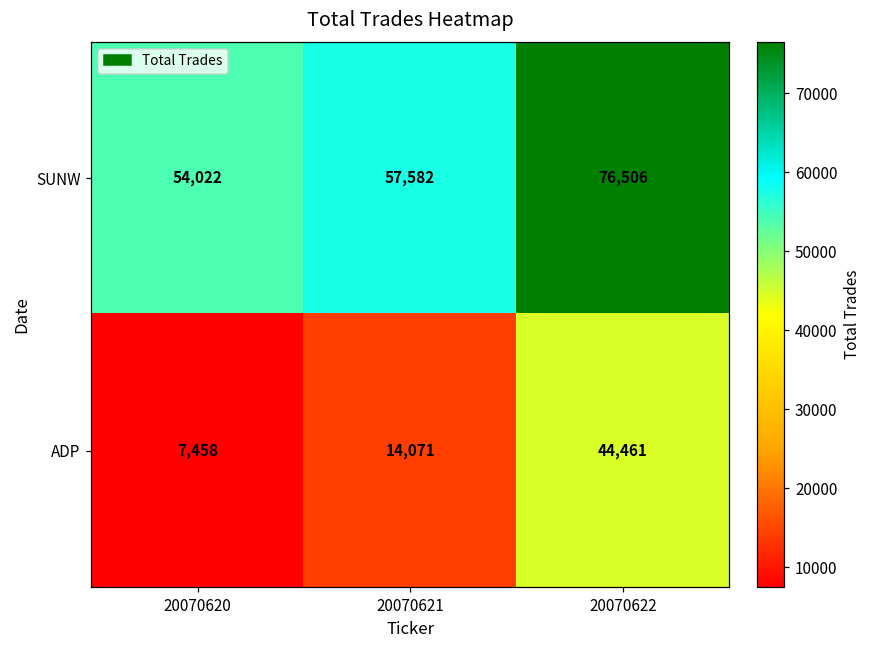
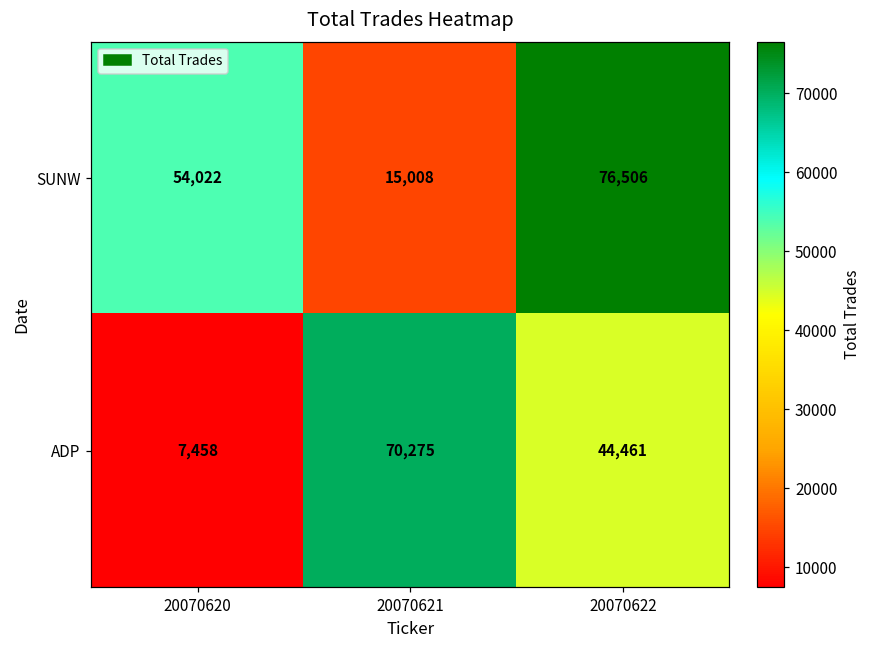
SUNW, 20070621: 57,582 -> 15,008
ADP, 20070621: 14,071 -> 70,275
